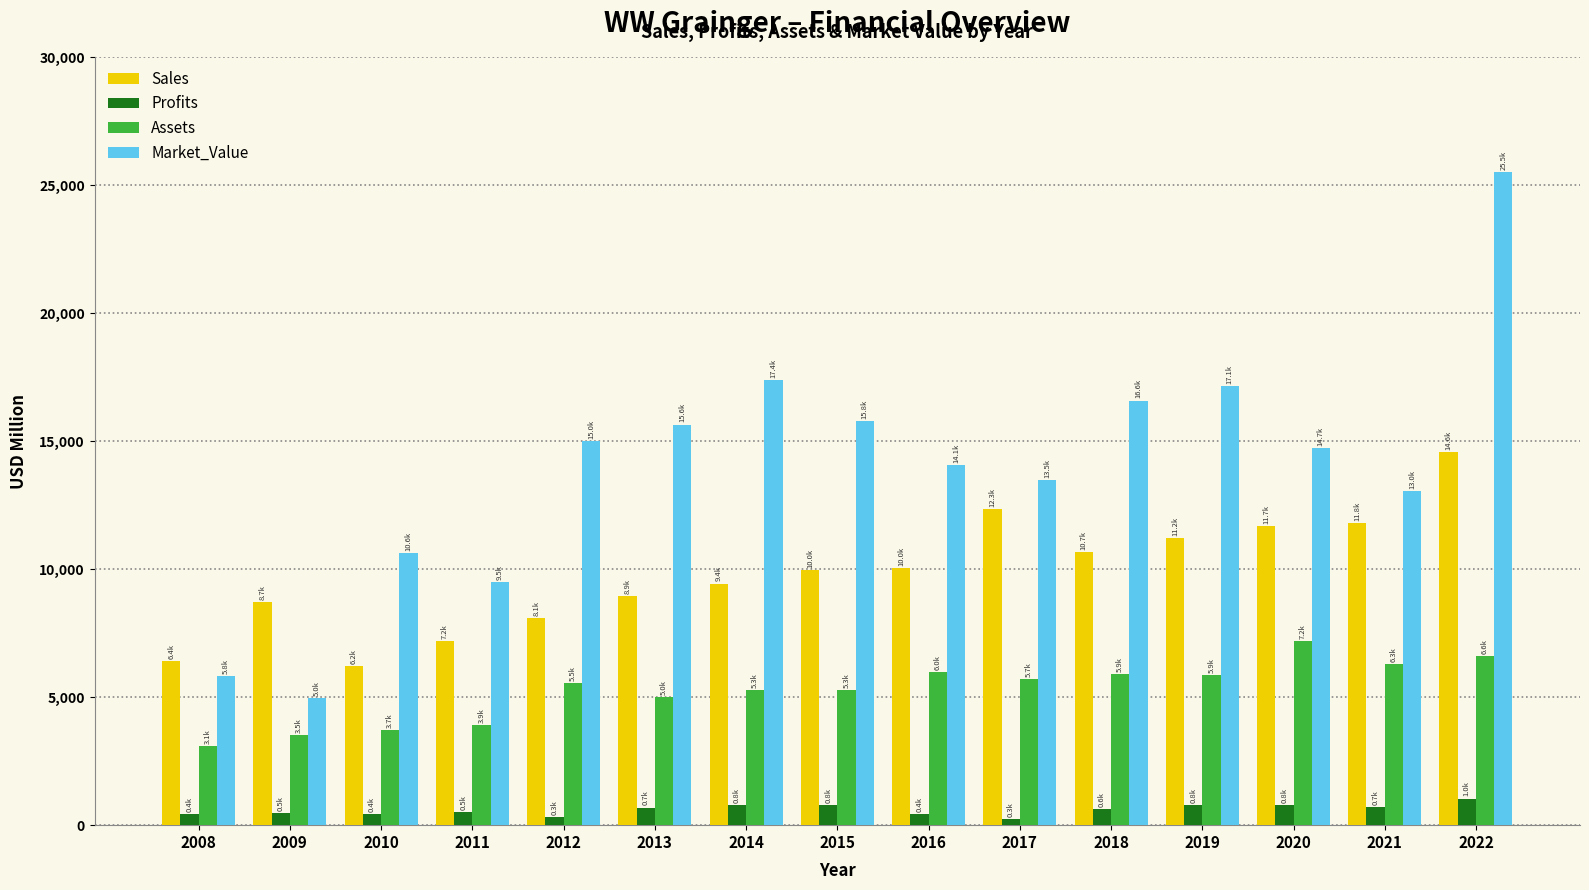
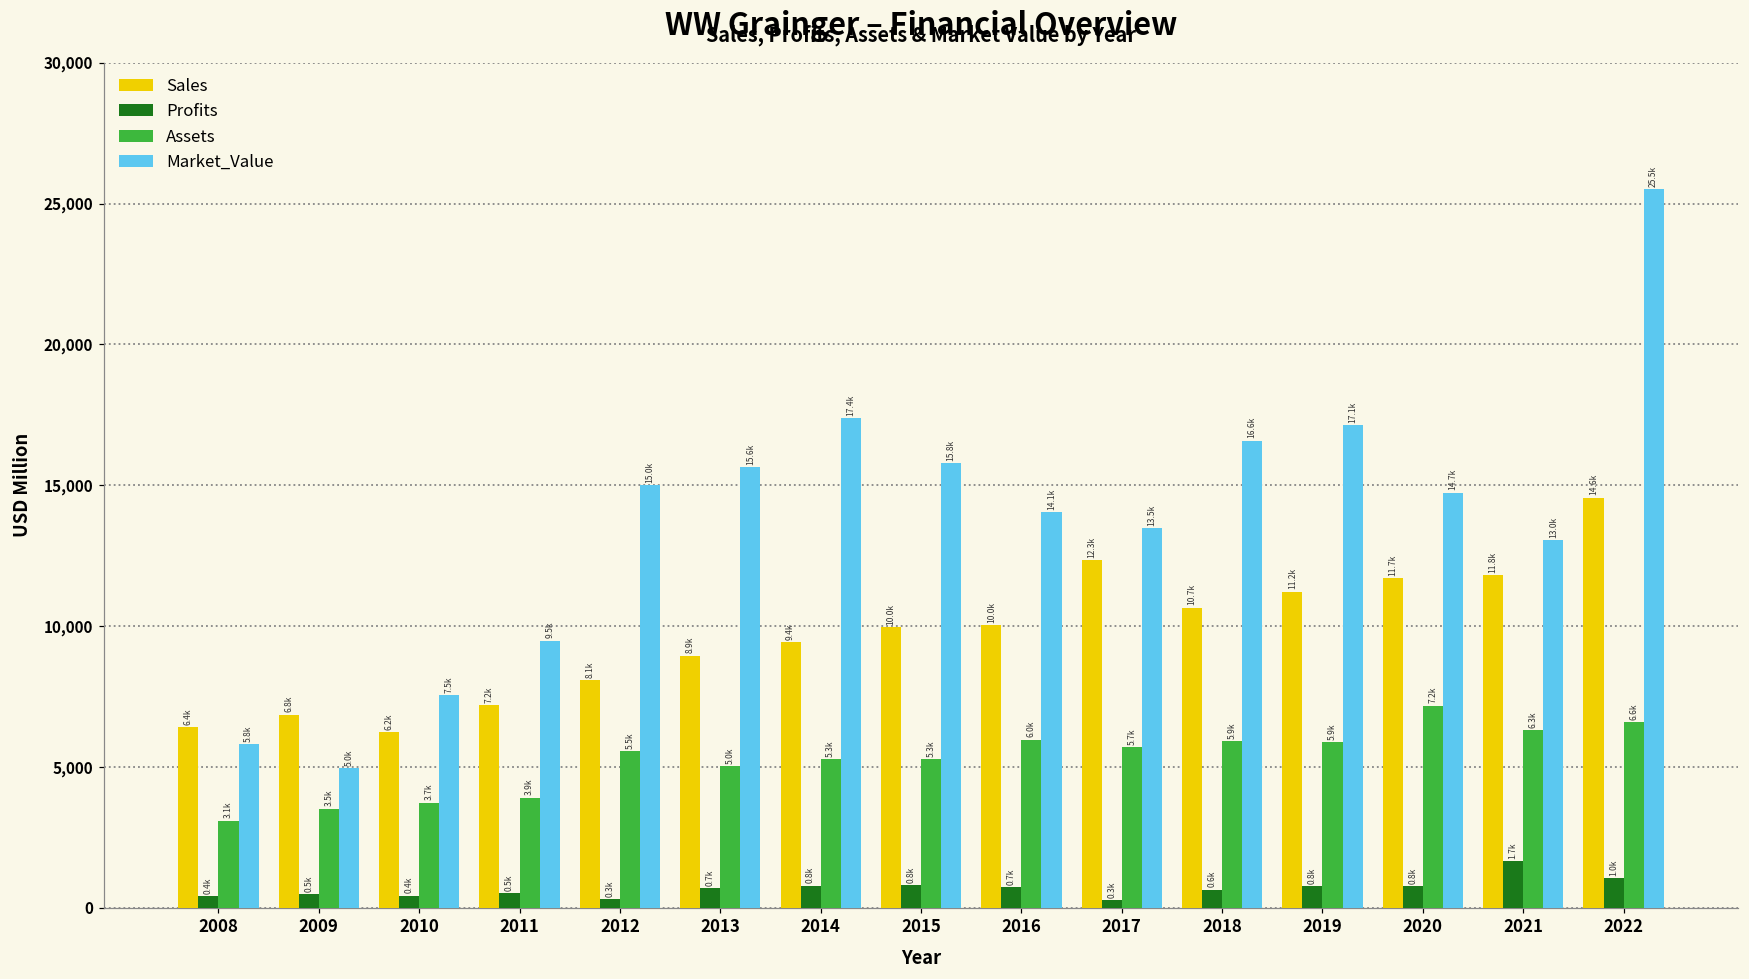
Sales, 2009: 8.7k -> 6.8k
Market_Value, 2010: 10.6k -> 7.5k
Profits, 2016: 0.4k -> 0.7k
Profits, 2021: 0.7k -> 1.7k
